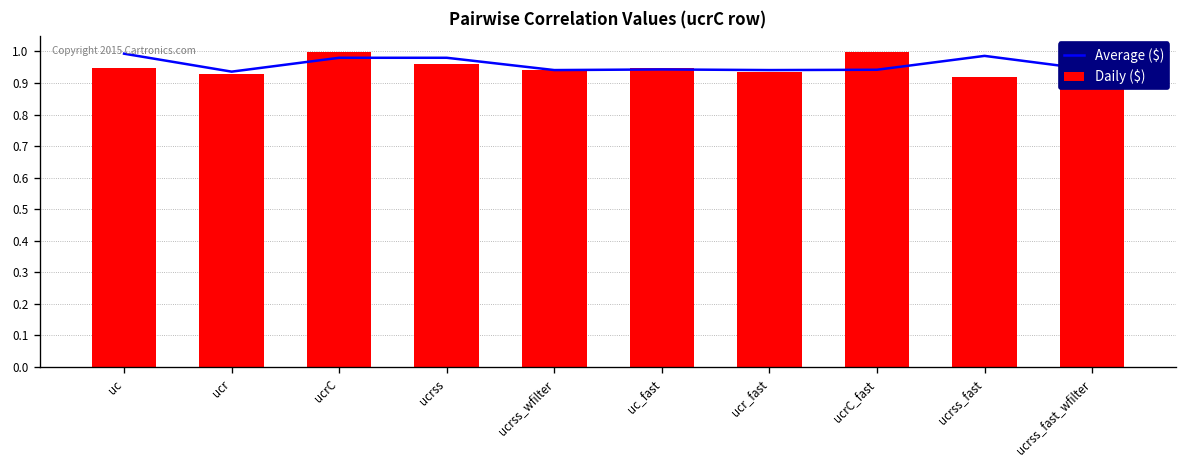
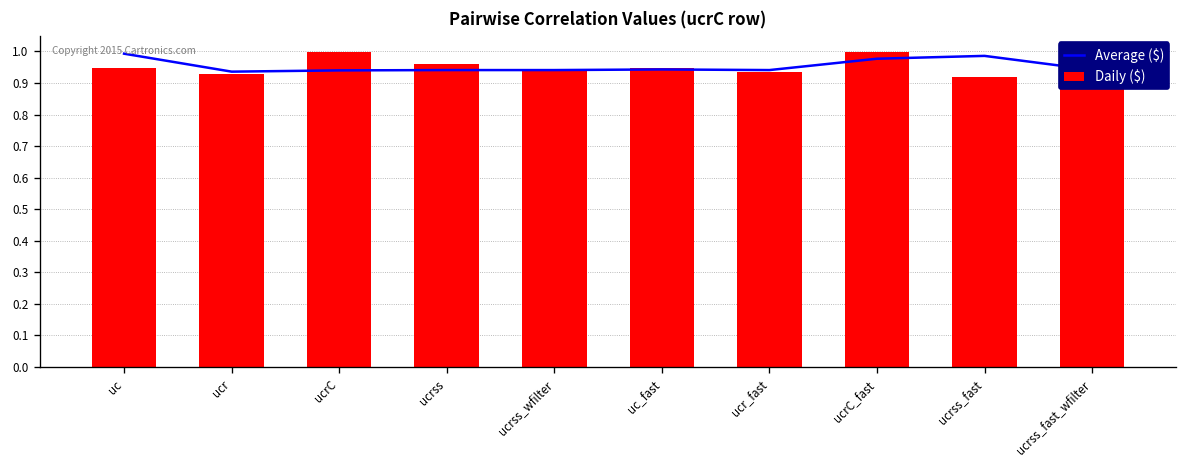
Average ($), ucrC: 0.98 -> 0.94
Average ($), ucrss: 0.98 -> 0.94
Average ($), ucrC_fast: 0.94 -> 0.98
